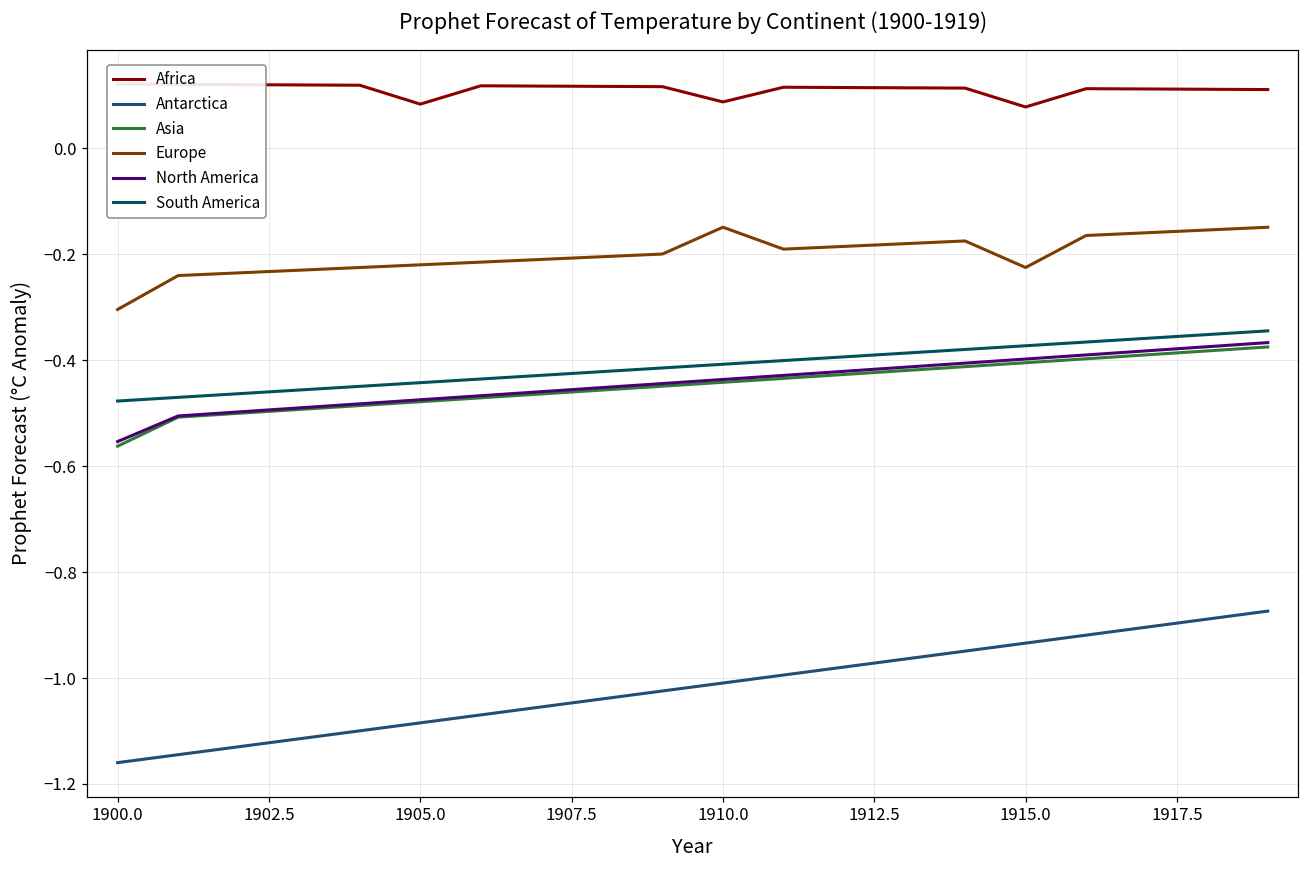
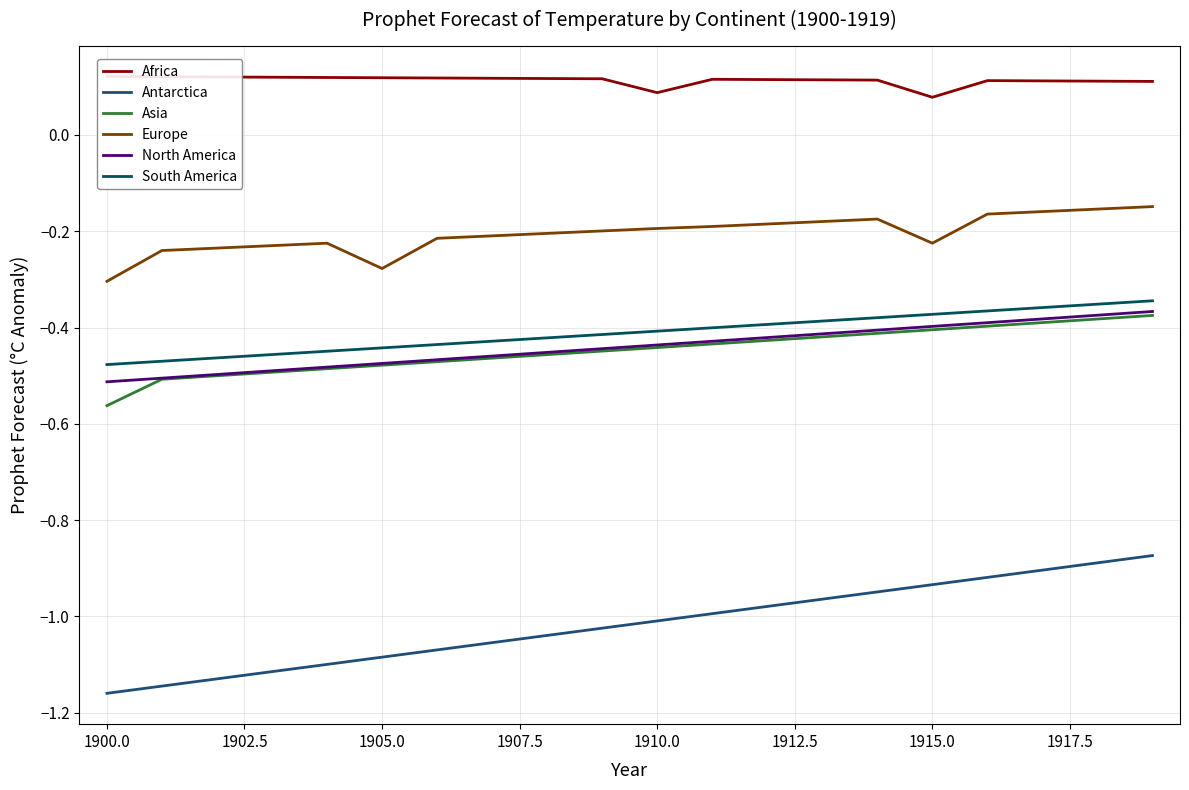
North America, 1900.0: -0.55 -> -0.51
Africa, 1905.0: 0.08 -> 0.12
Europe, 1905.0: -0.22 -> -0.28
Europe, 1910.0: -0.15 -> -0.19
